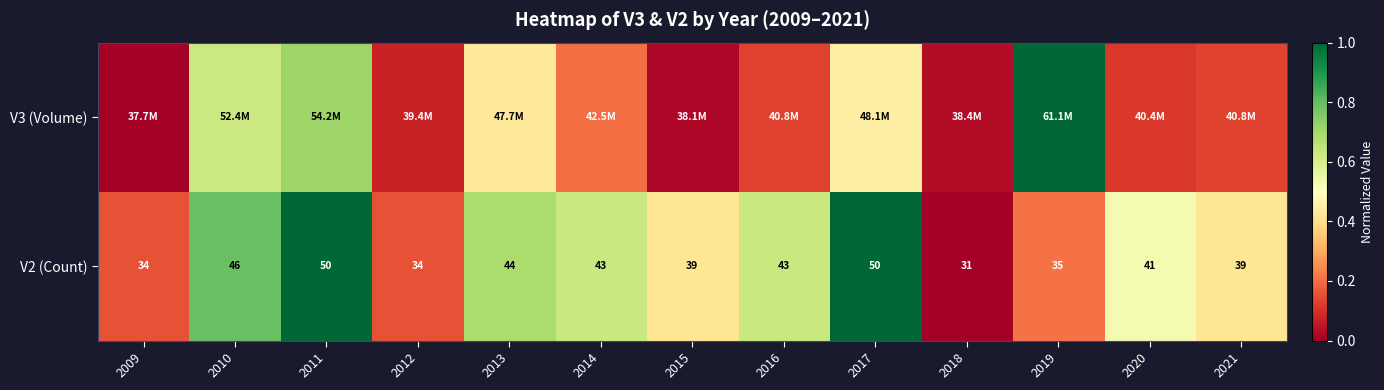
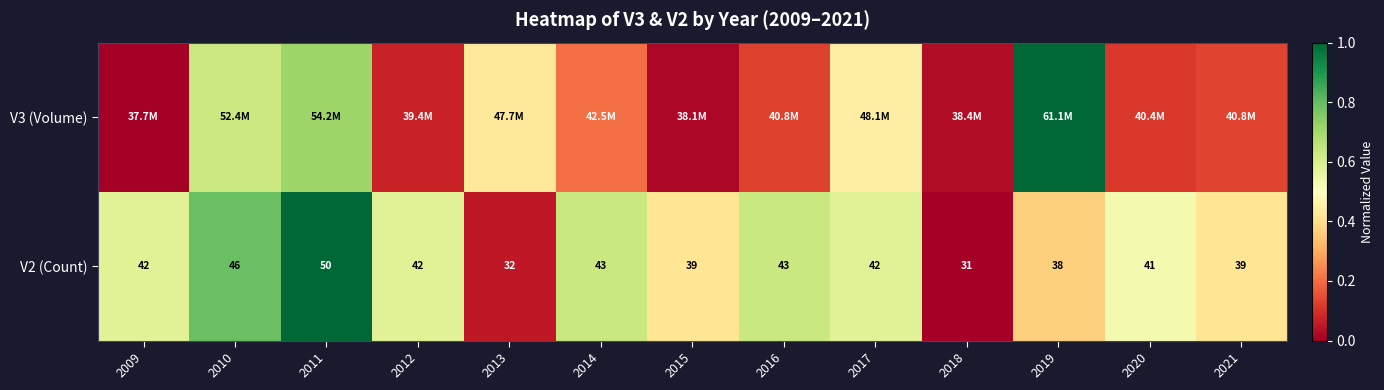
V2 (Count), 2009: 34 -> 42
V2 (Count), 2012: 34 -> 42
V2 (Count), 2013: 44 -> 32
V2 (Count), 2017: 50 -> 42
V2 (Count), 2019: 35 -> 38
